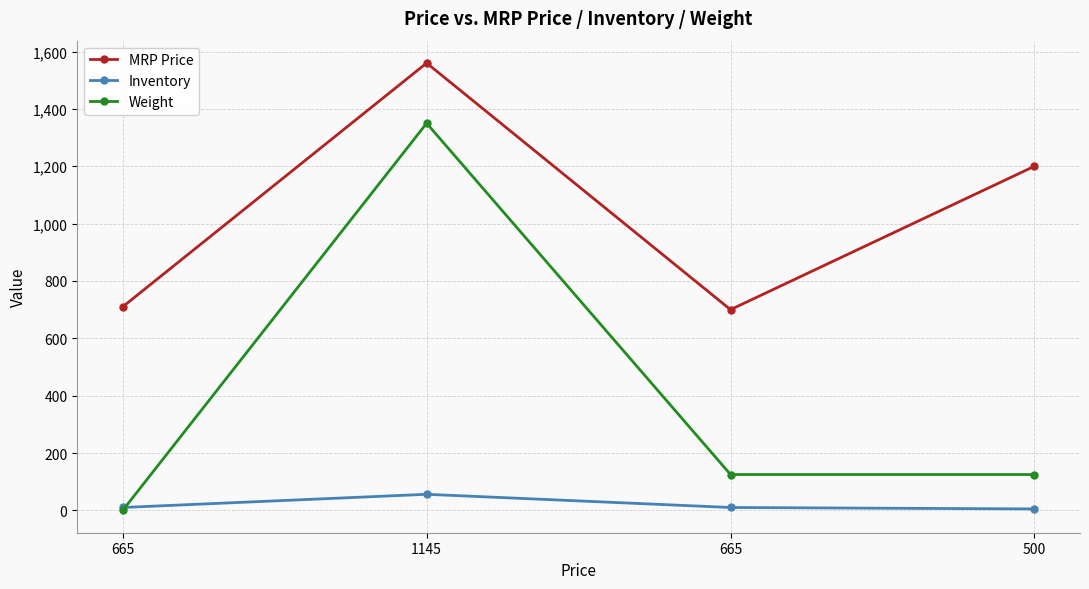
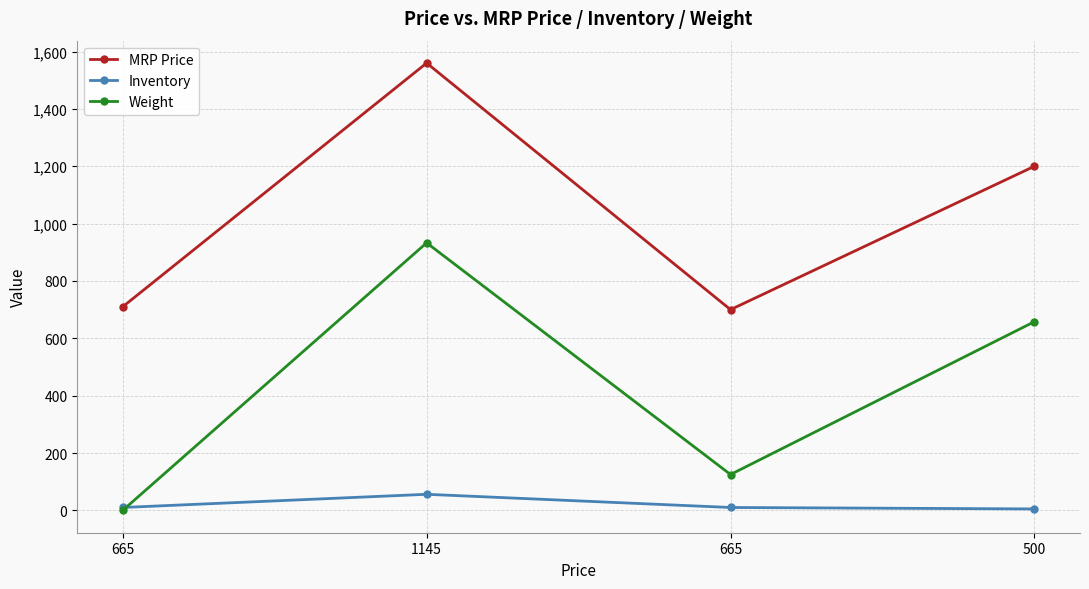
Weight, 1145: 1,350 -> 930
Weight, 500: 130 -> 660
